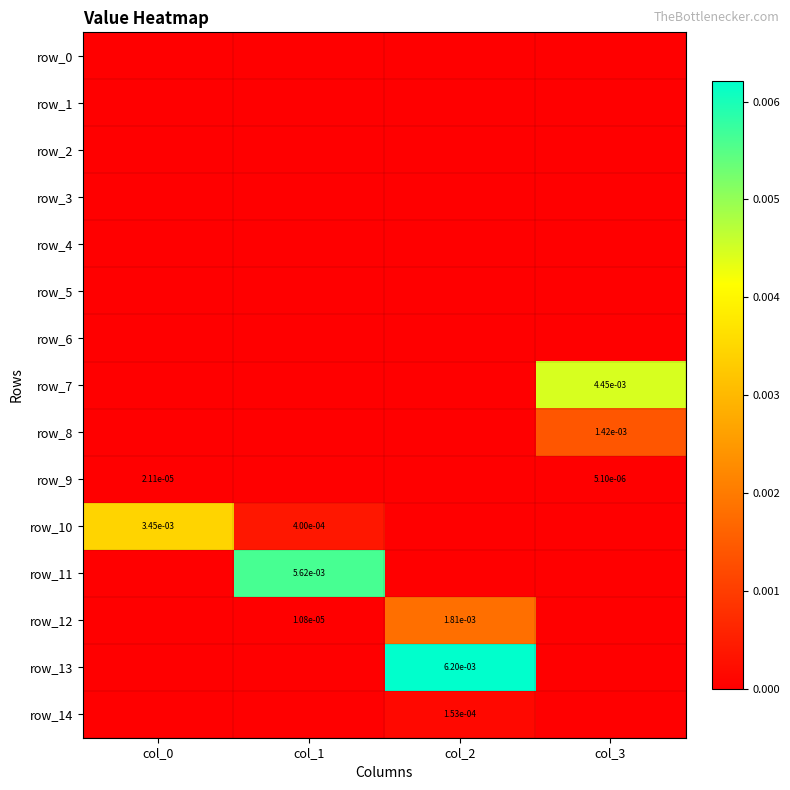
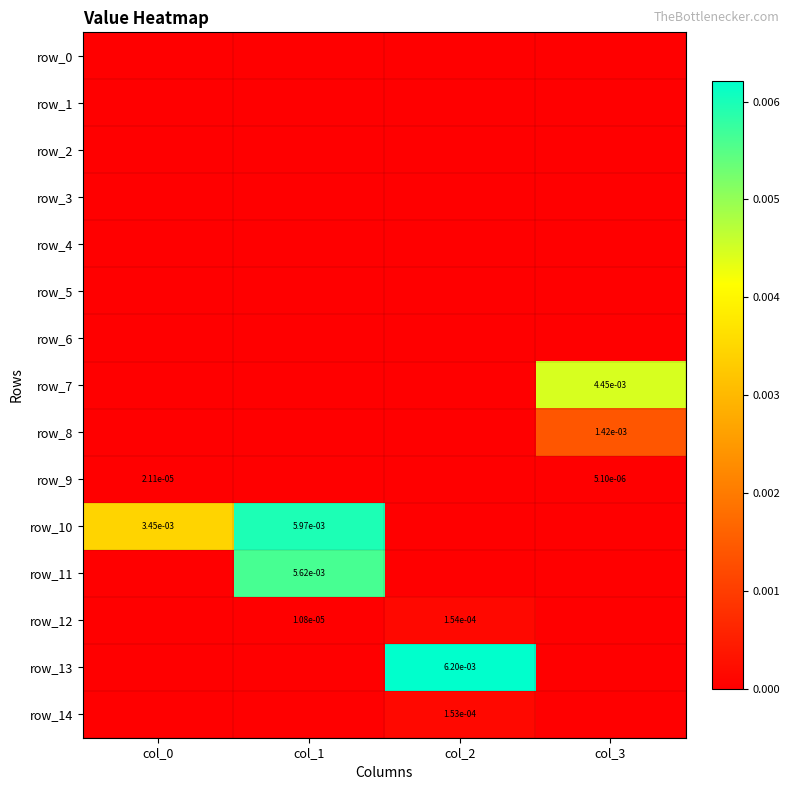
row_10, col_1: 4.00e-04 -> 5.97e-03
row_12, col_2: 1.81e-03 -> 1.54e-04
